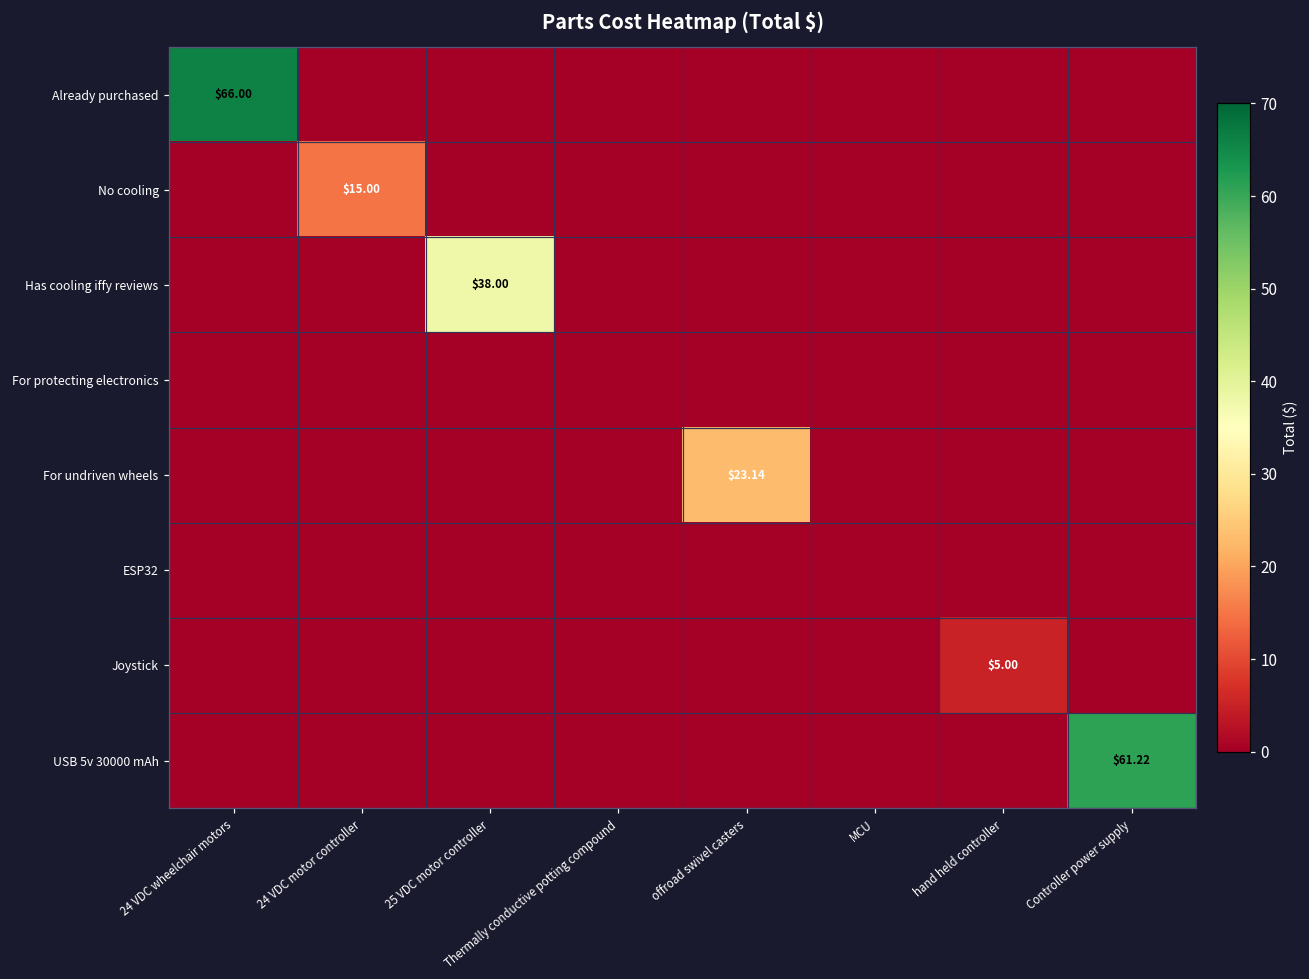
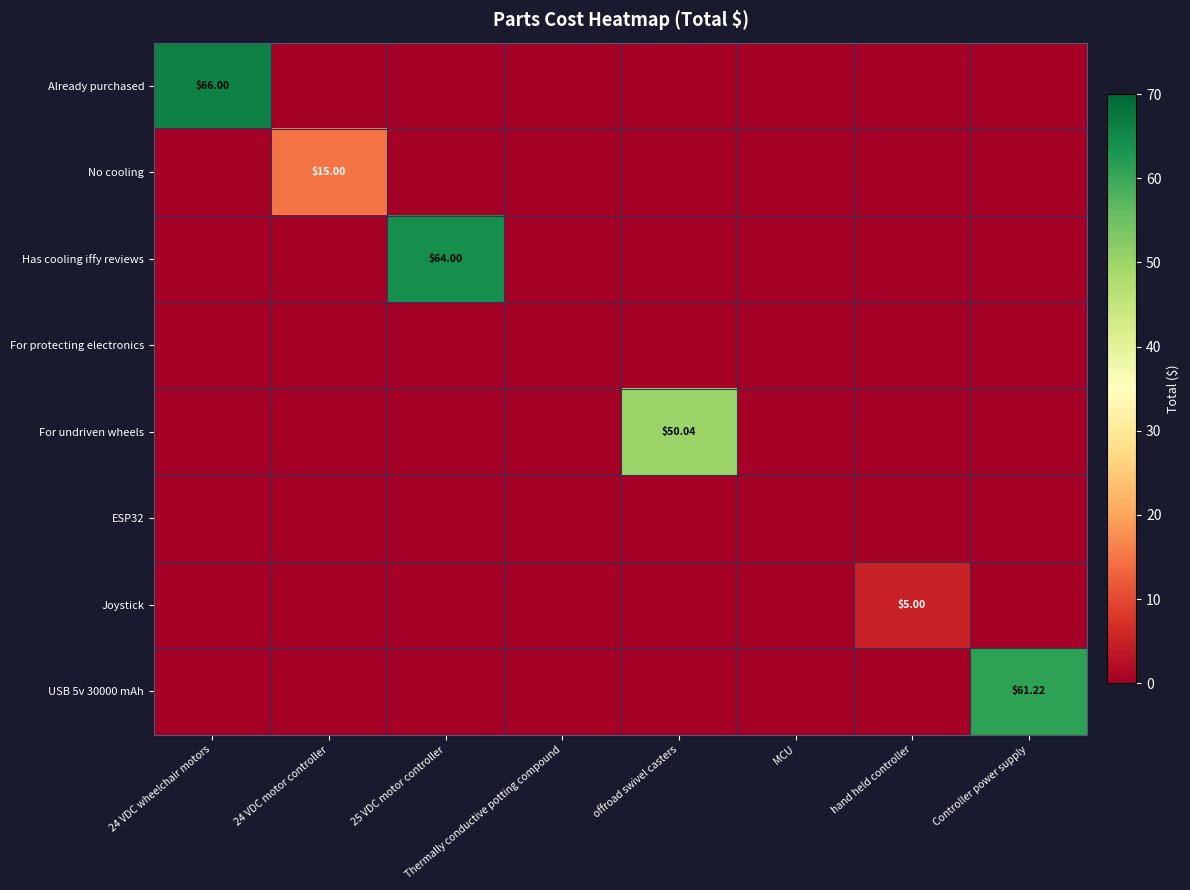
Has cooling iffy reviews, 25 VDC motor controller: $38.00 -> $64.00
For undriven wheels, offroad swivel casters: $23.14 -> $50.04
